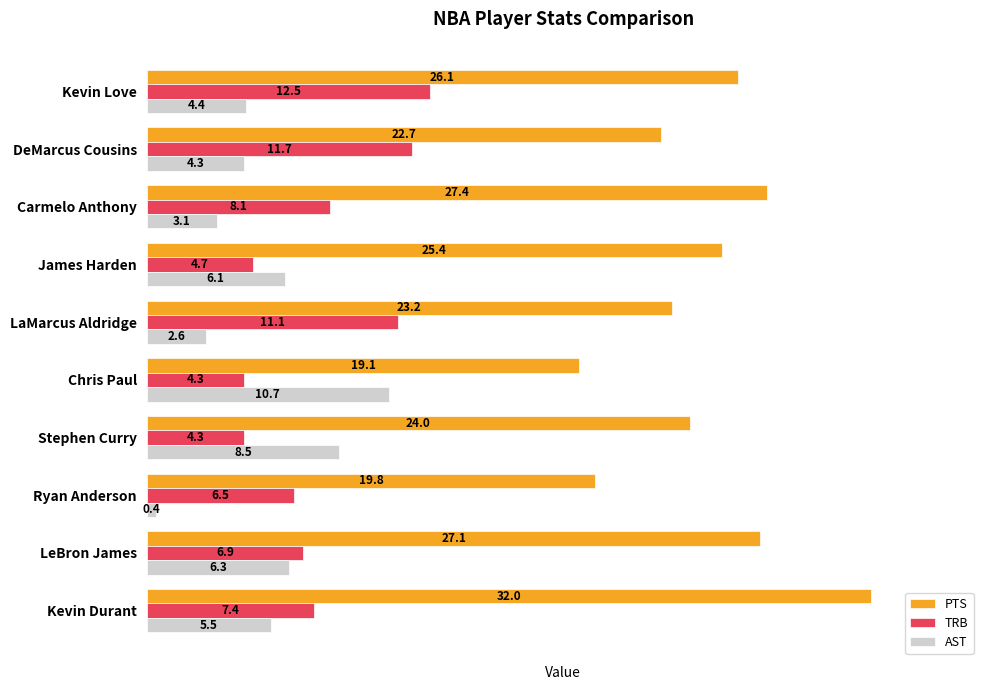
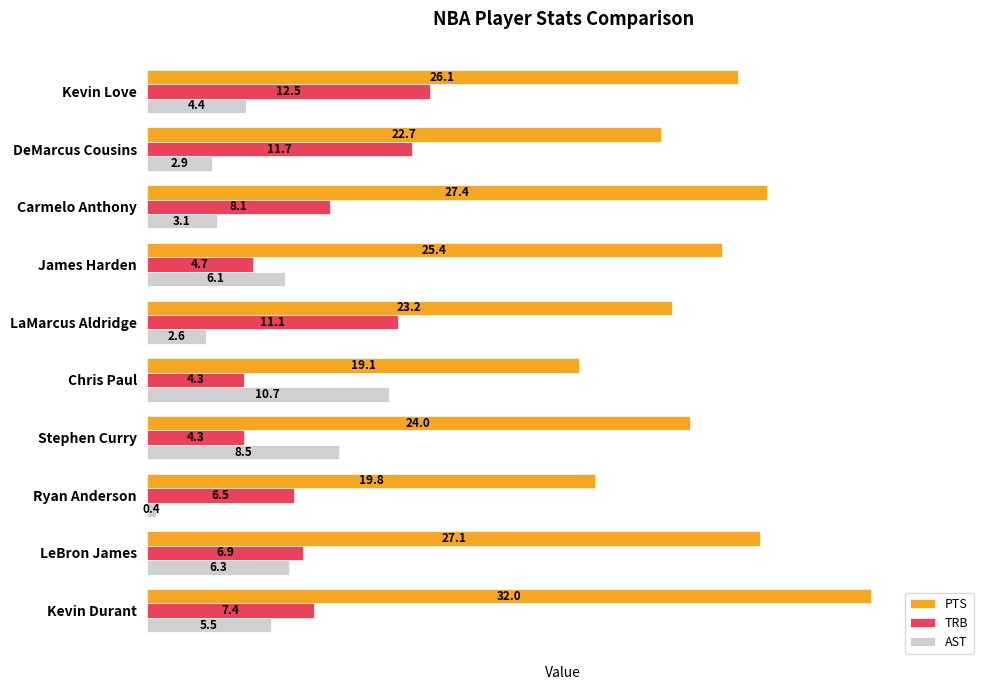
AST, DeMarcus Cousins: 4.3 -> 2.9
